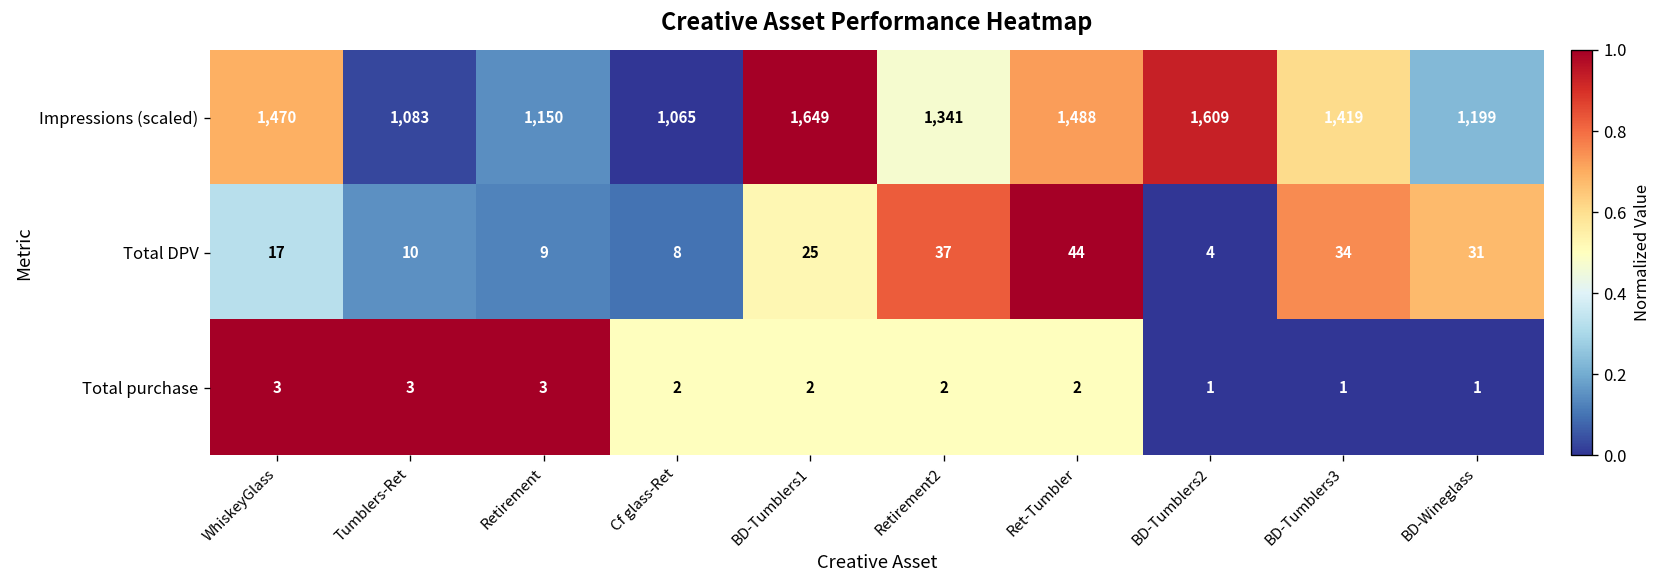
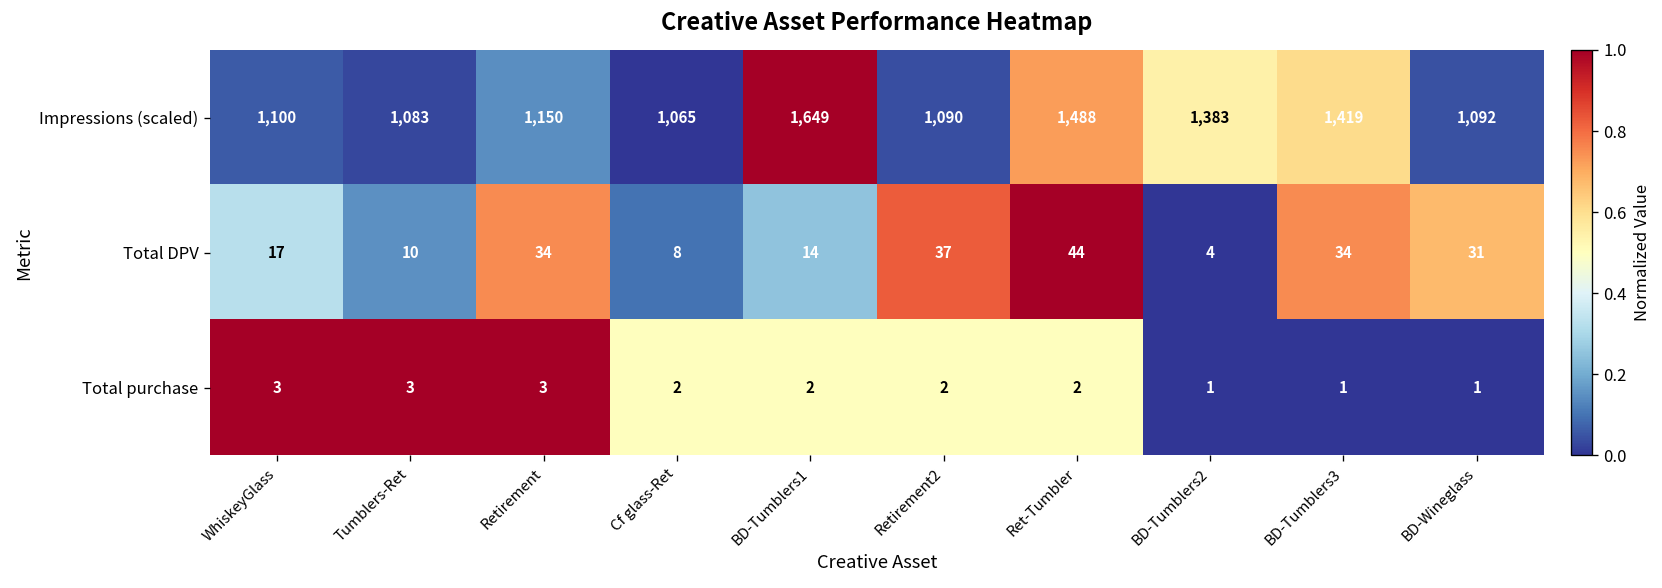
Impressions (scaled), WhiskeyGlass: 1,470 -> 1,100
Impressions (scaled), Retirement2: 1,341 -> 1,090
Impressions (scaled), BD-Tumblers2: 1,609 -> 1,383
Impressions (scaled), BD-Wineglass: 1,199 -> 1,092
Total DPV, Retirement: 9 -> 34
Total DPV, BD-Tumblers1: 25 -> 14
